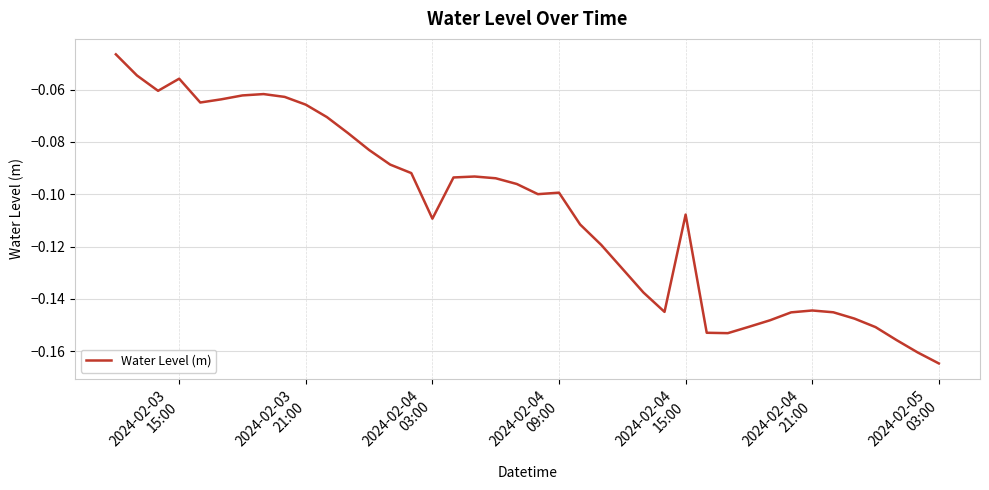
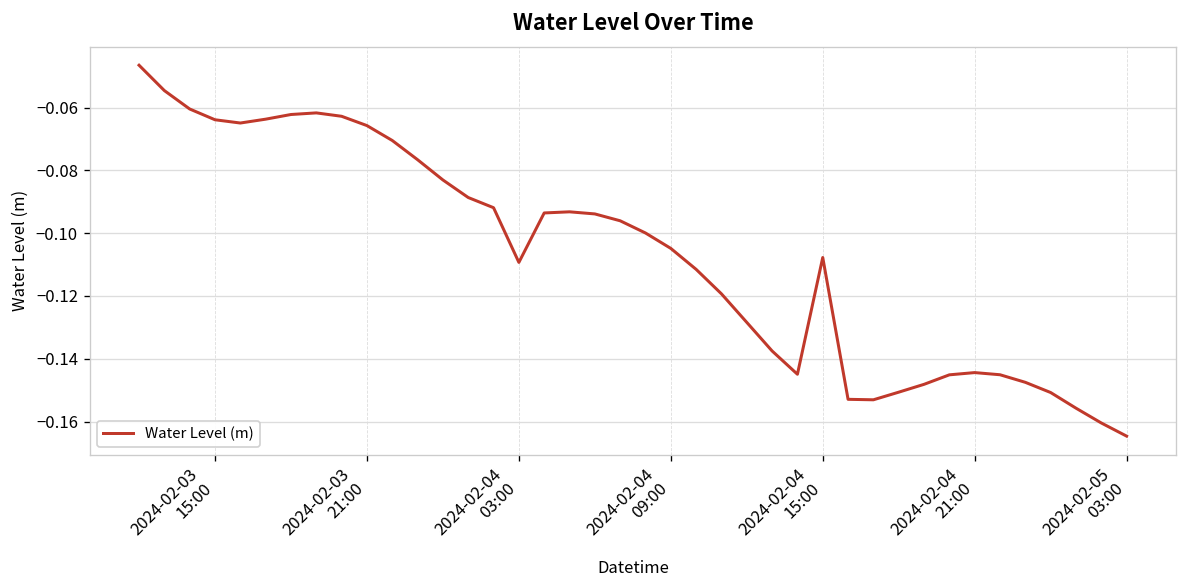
2024-02-03 15:00: -0.056 -> -0.064
2024-02-04 09:00: -0.099 -> -0.105
